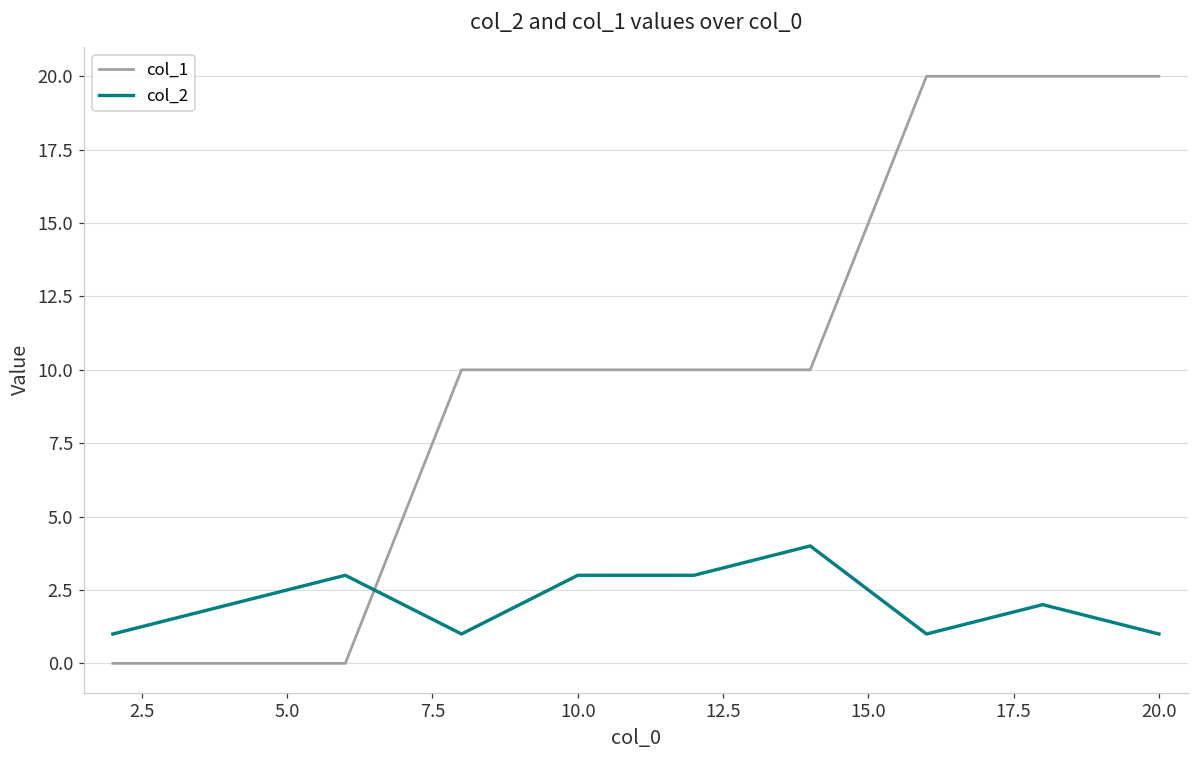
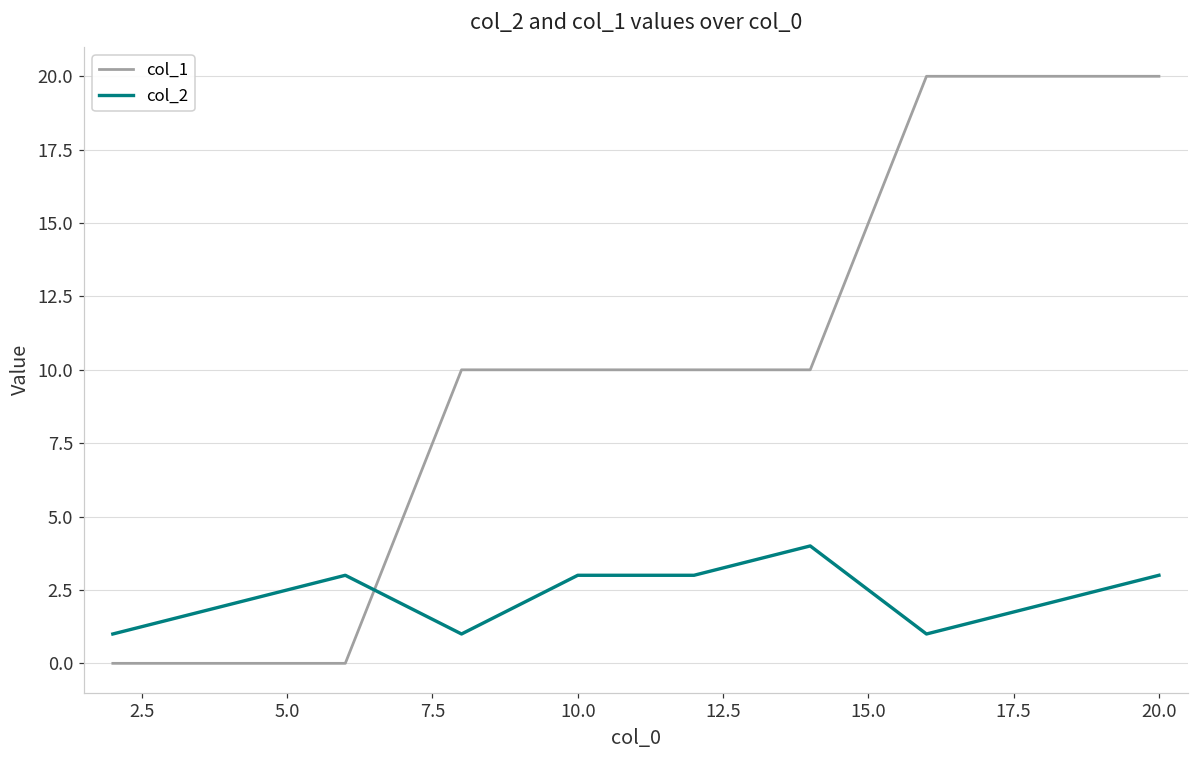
col_2, 20.0: 1 -> 3
